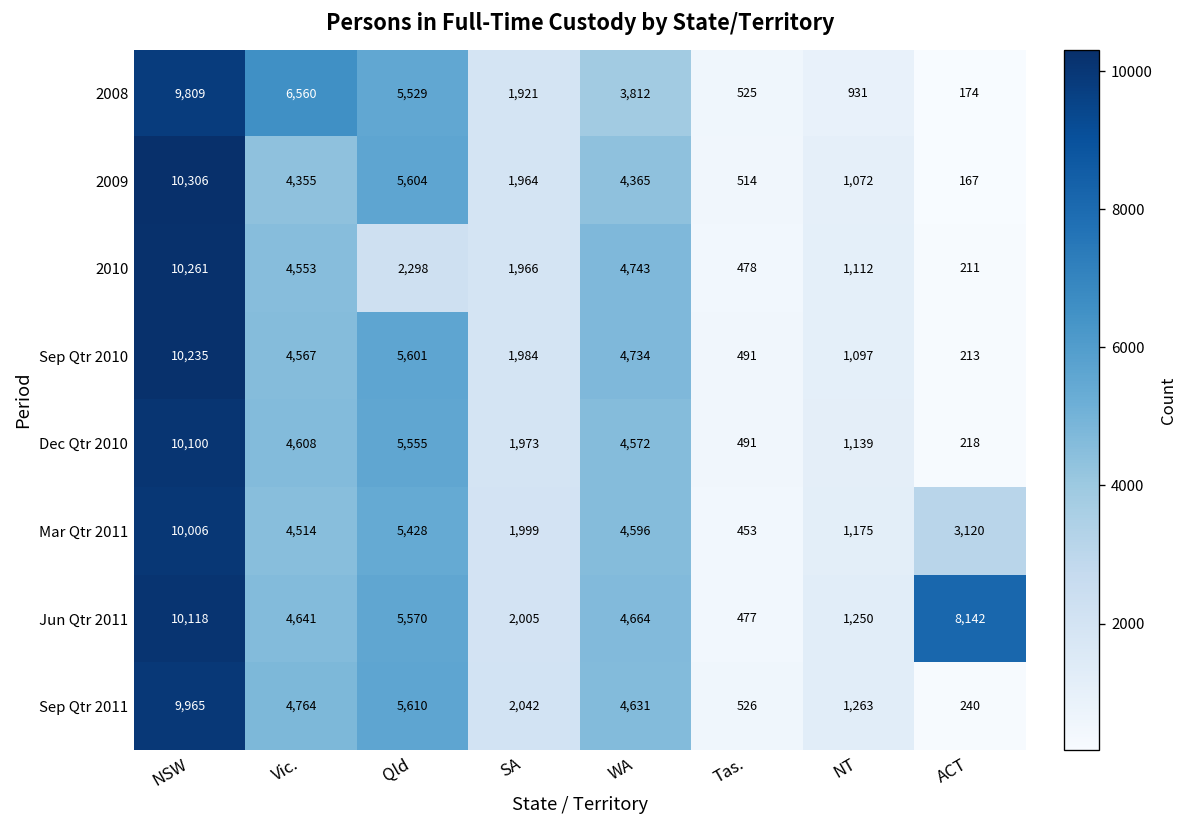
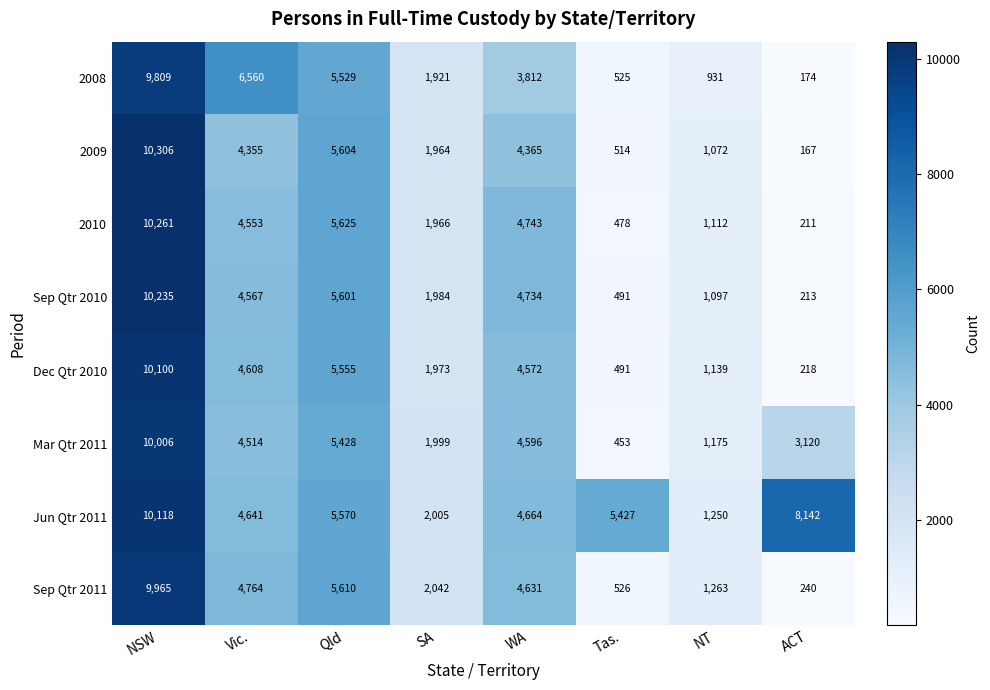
2010, Qld: 2,298 -> 5,625
Jun Qtr 2011, Tas.: 477 -> 5,427
